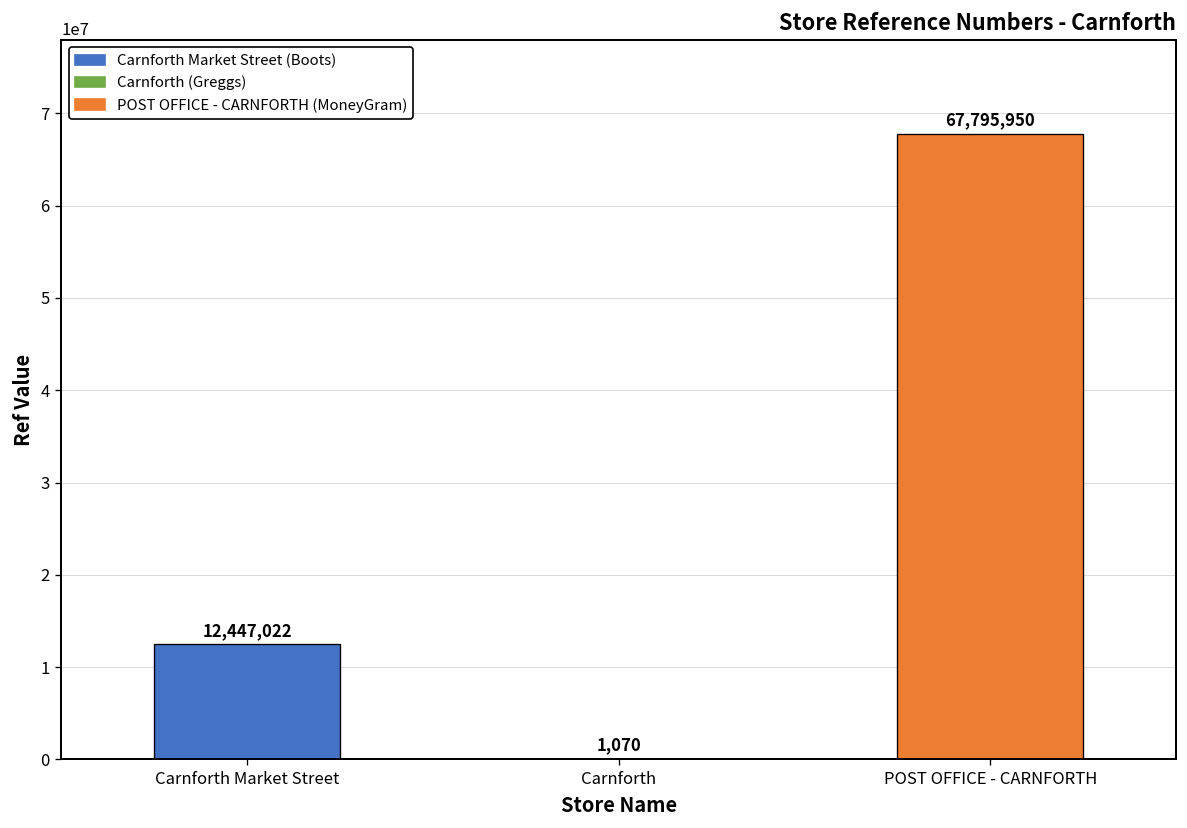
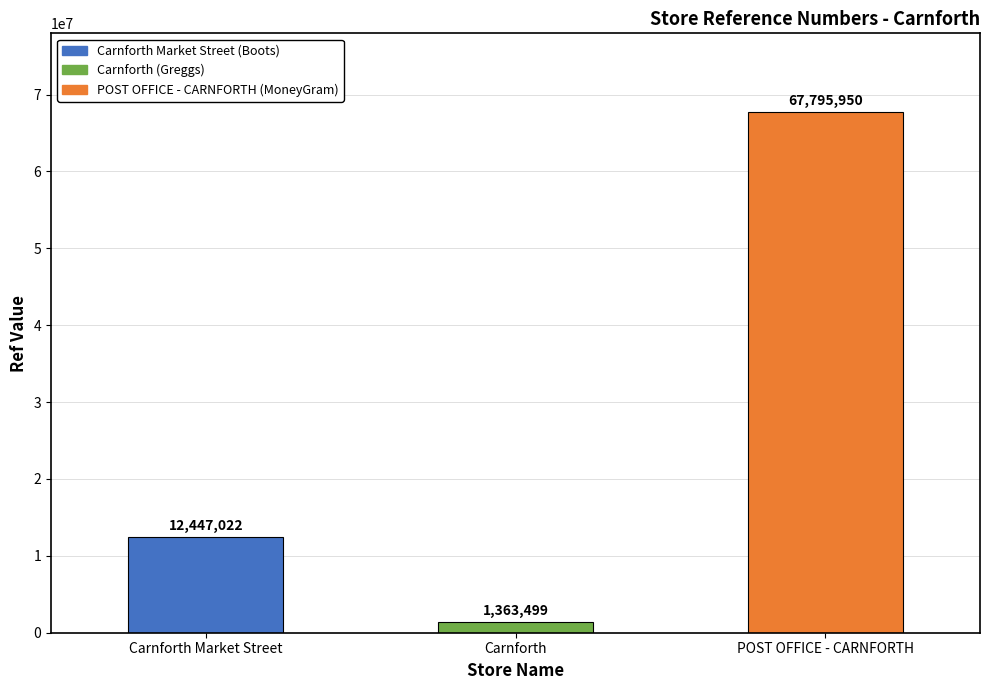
Carnforth: 1,070 -> 1,363,499
